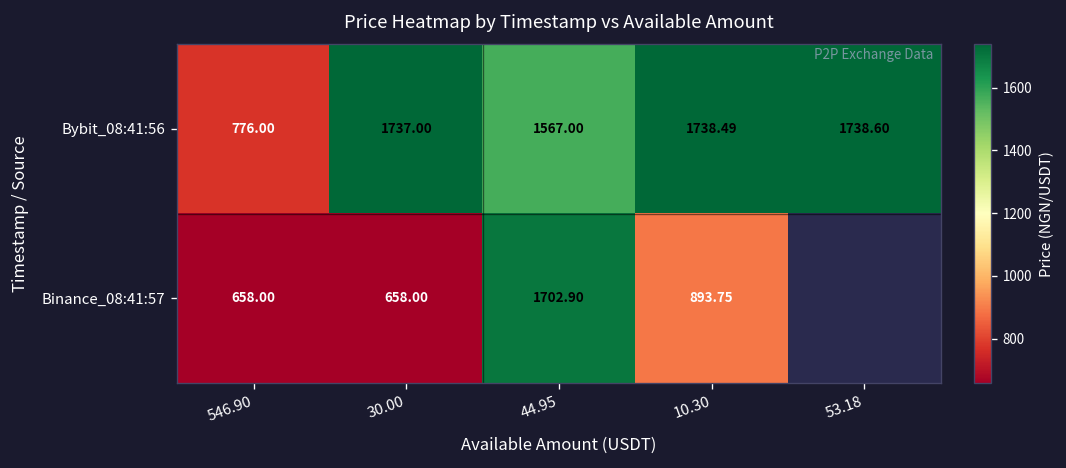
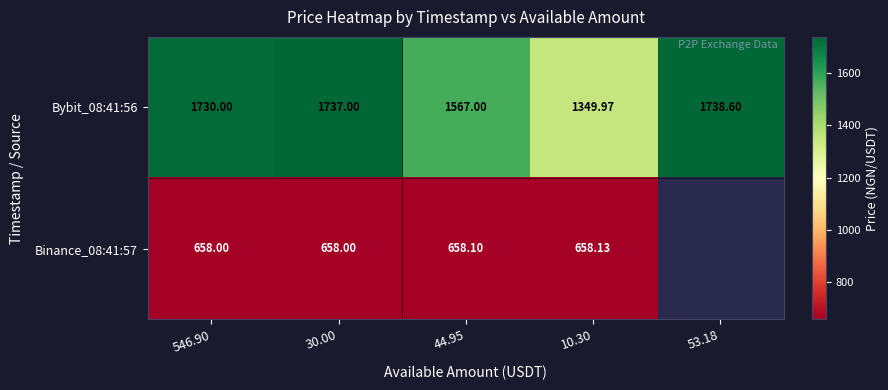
Bybit_08:41:56, 546.90: 776.00 -> 1730.00
Bybit_08:41:56, 10.30: 1738.49 -> 1349.97
Binance_08:41:57, 44.95: 1702.90 -> 658.10
Binance_08:41:57, 10.30: 893.75 -> 658.13
